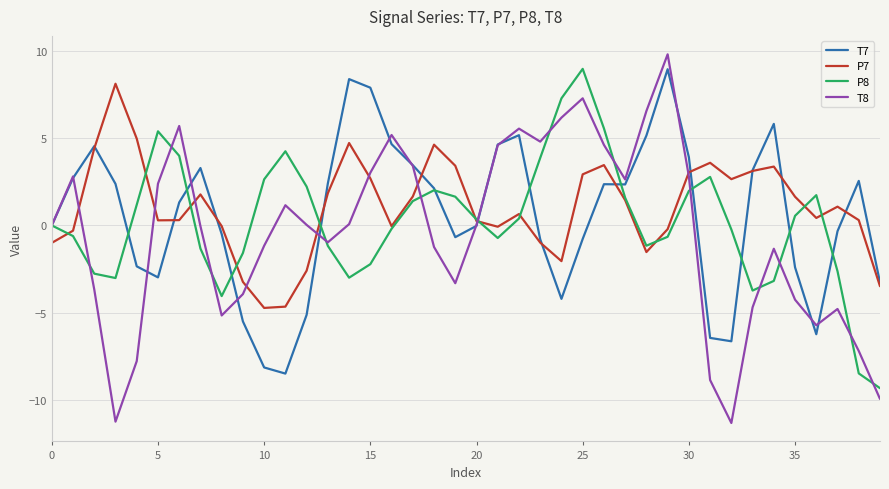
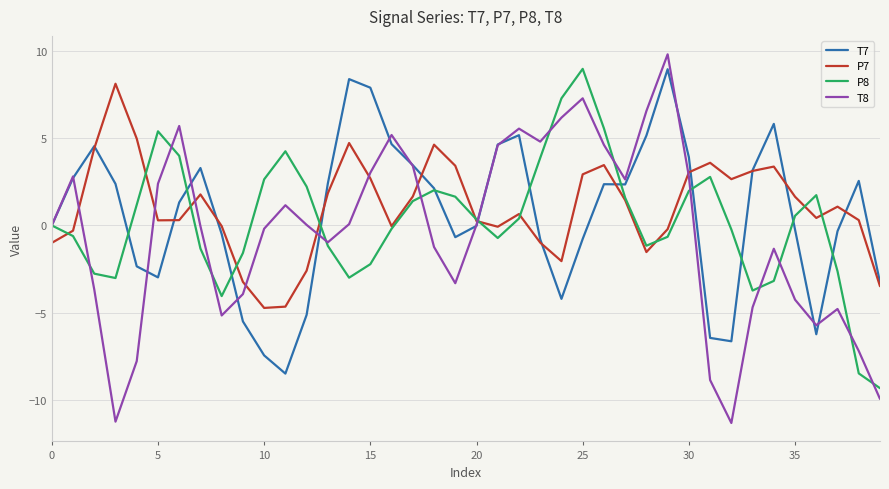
T7, 10: -8.1 -> -7.4
T8, 10: -1.2 -> -0.2
T7, 35: -2.4 -> -0.2
